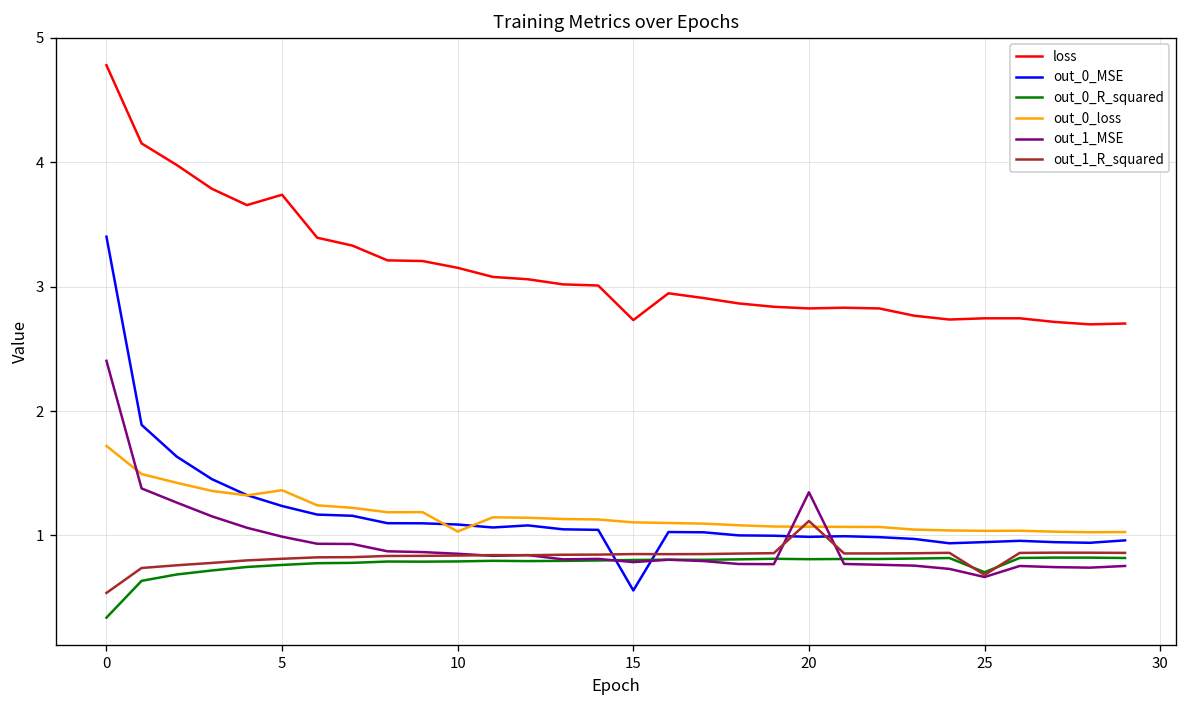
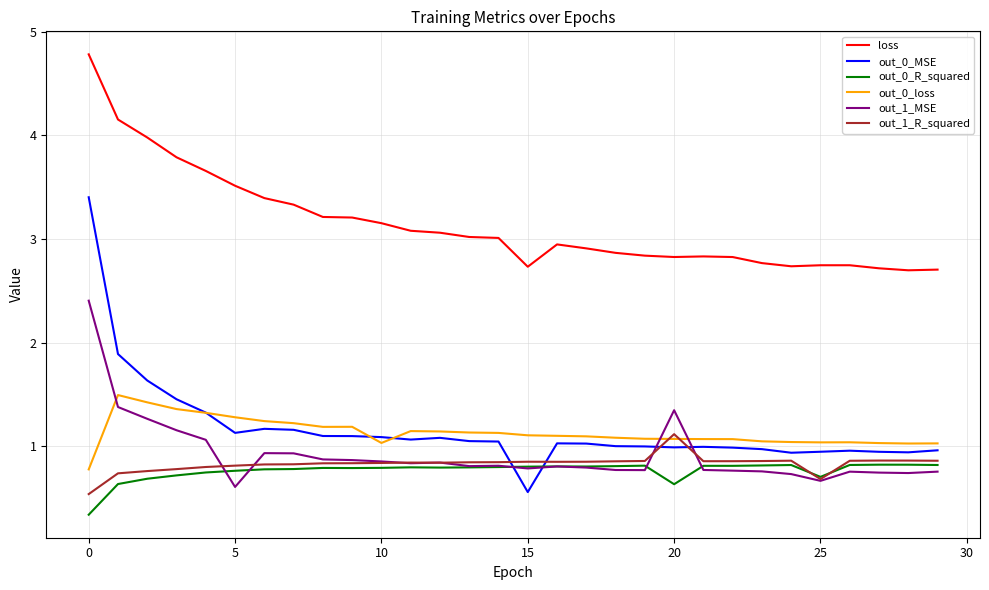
out_0_loss, 0: 1.72 -> 0.78
loss, 5: 3.74 -> 3.51
out_0_MSE, 5: 1.24 -> 1.13
out_0_loss, 5: 1.36 -> 1.28
out_1_MSE, 5: 0.99 -> 0.61
out_0_R_squared, 20: 0.81 -> 0.63
